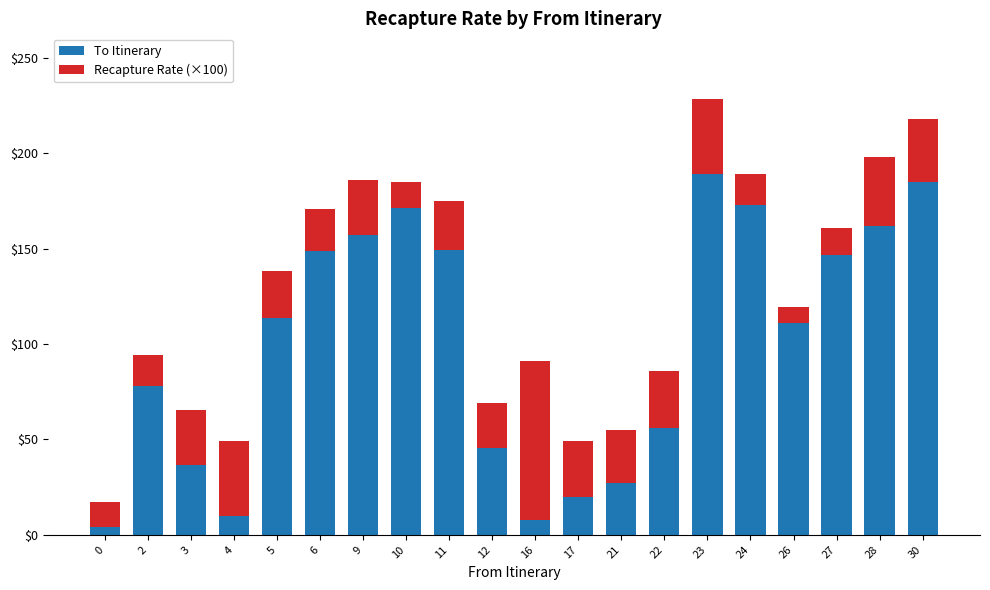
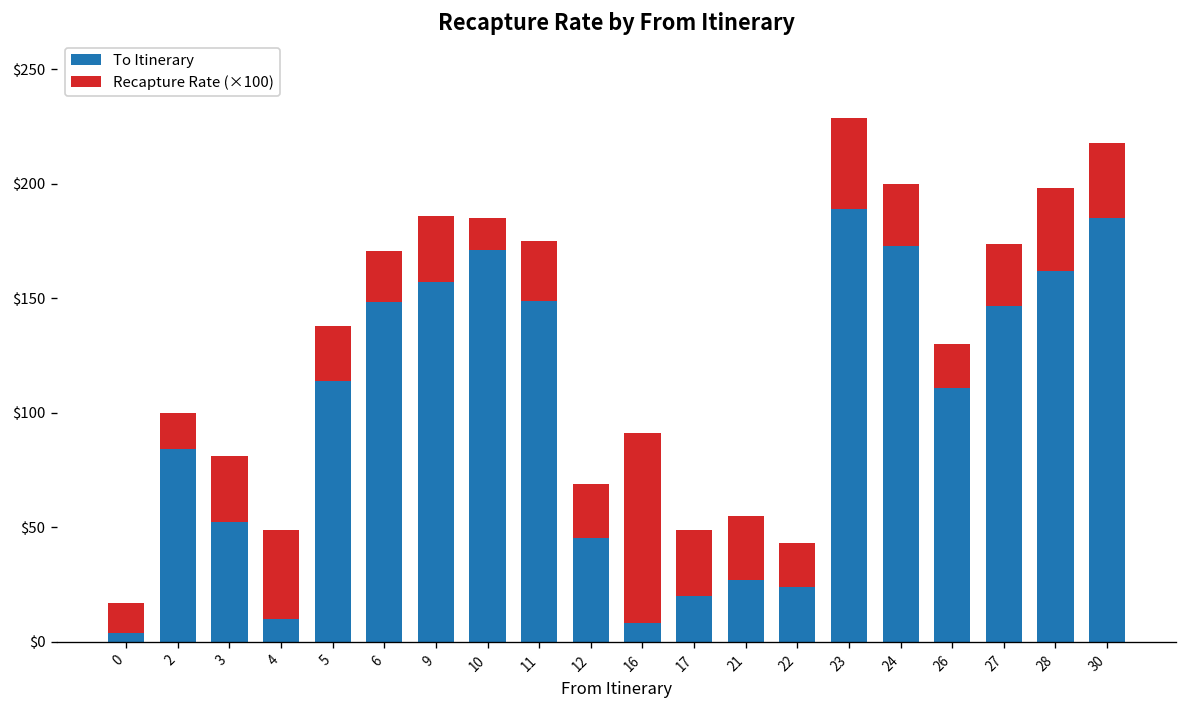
To Itinerary, 2: $78 -> $84
To Itinerary, 3: $37 -> $52
To Itinerary, 22: $56 -> $24
Recapture Rate (×100), 22: $30 -> $19
Recapture Rate (×100), 24: $16 -> $27
Recapture Rate (×100), 26: $8 -> $19
Recapture Rate (×100), 27: $14 -> $27
